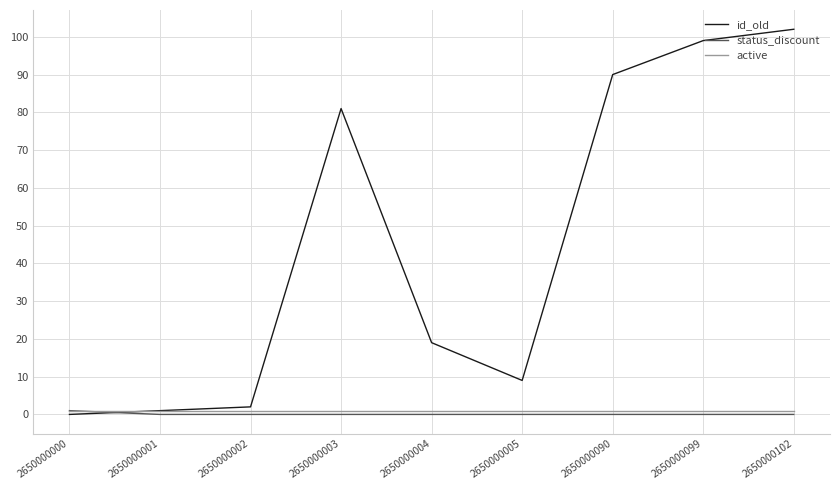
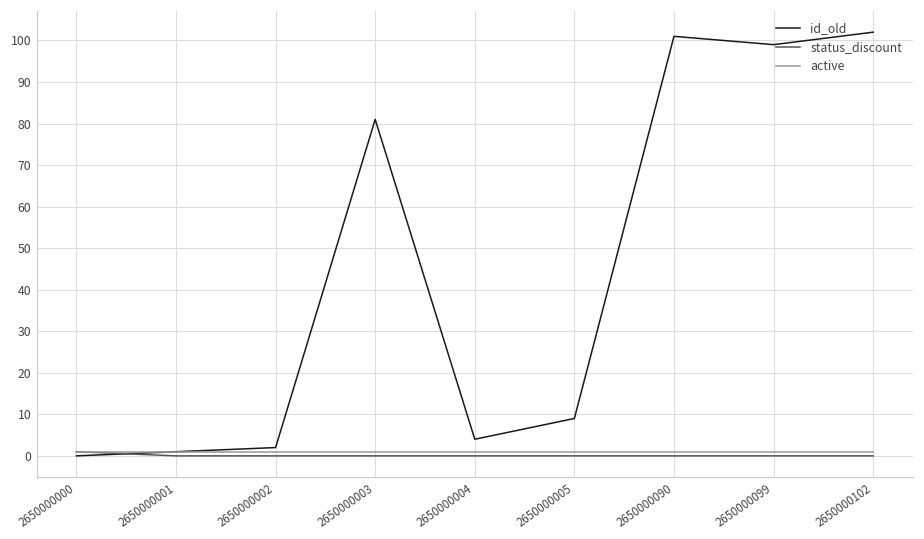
id_old, 2650000004: 19 -> 4
id_old, 2650000090: 90 -> 101
